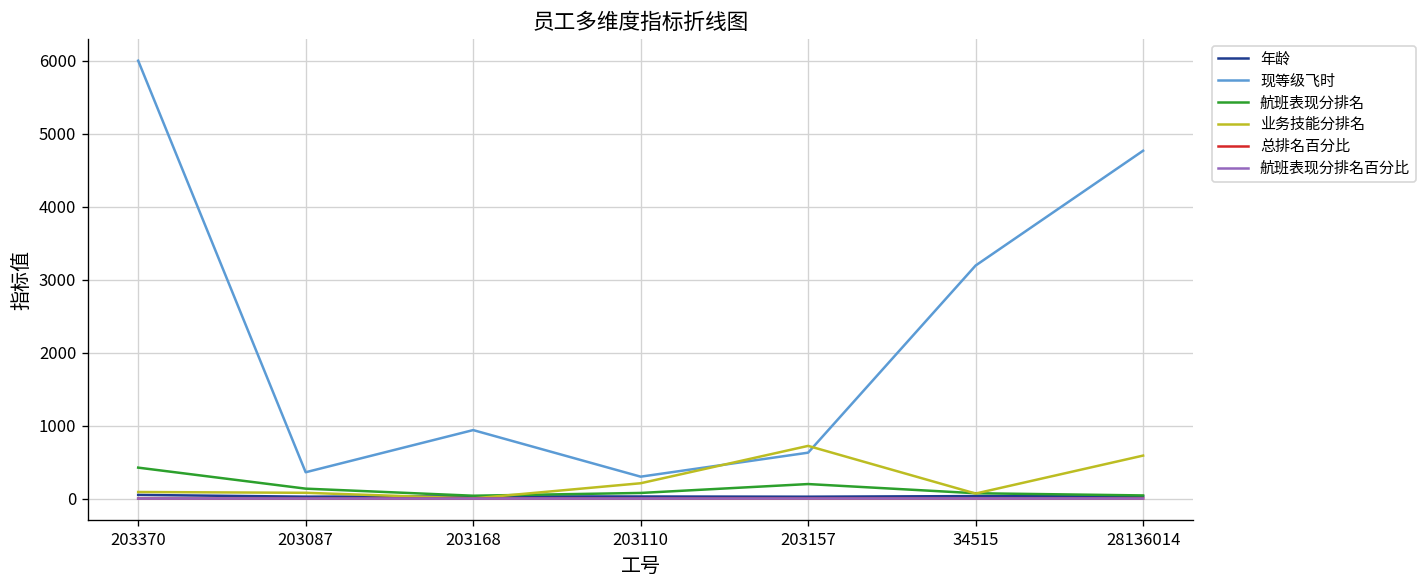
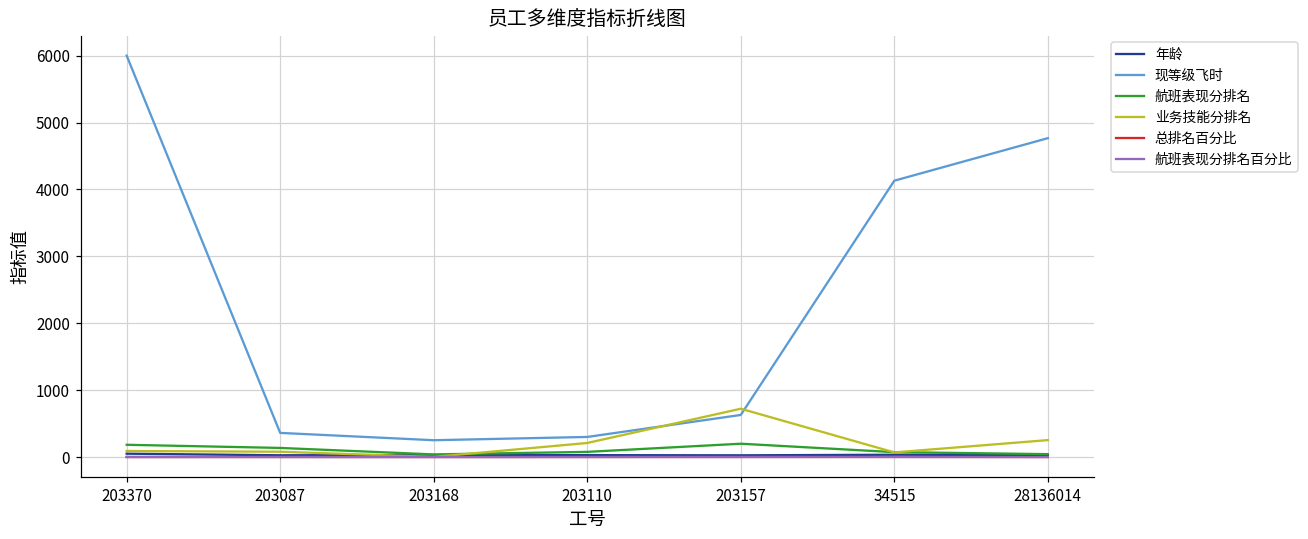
航班表现分排名, 203370: 400 -> 200
现等级飞时, 203168: 900 -> 300
现等级飞时, 34515: 3200 -> 4100
业务技能分排名, 28136014: 600 -> 300
